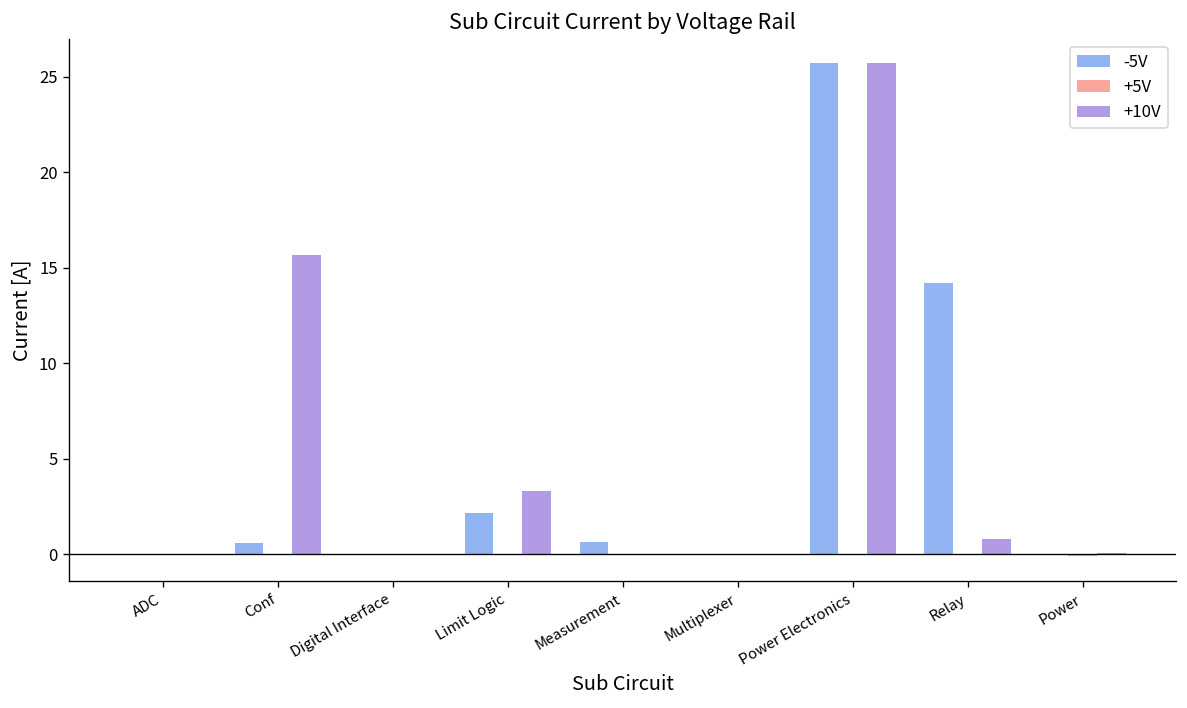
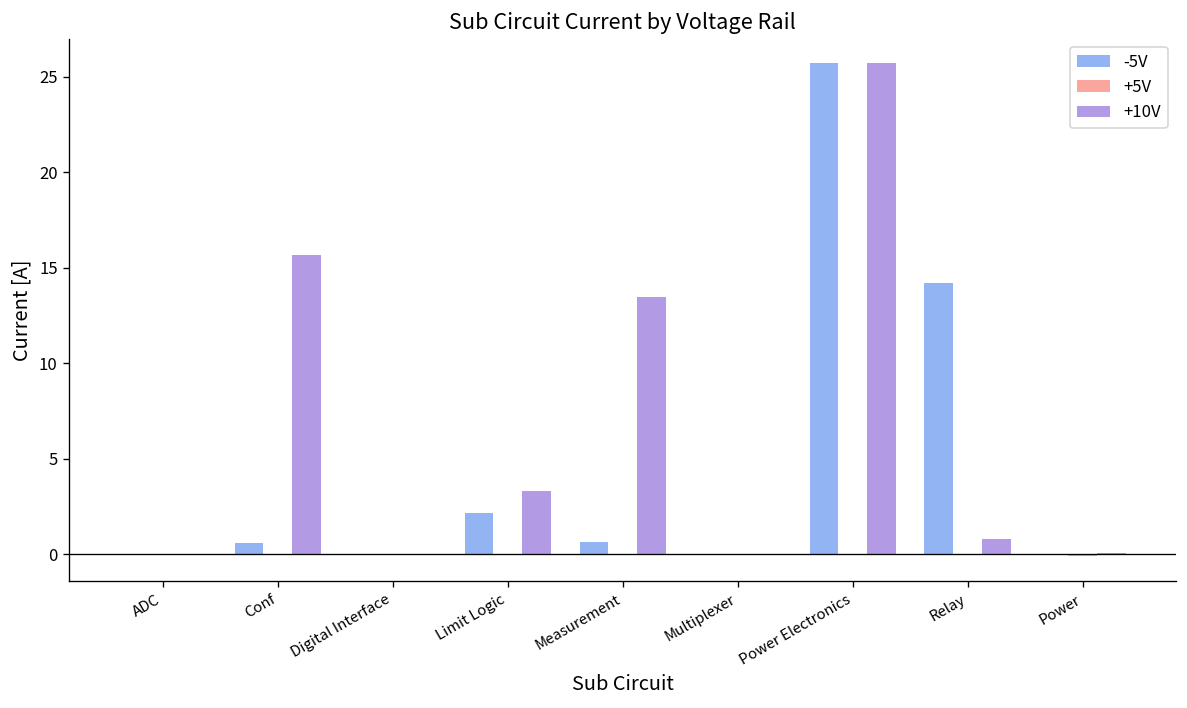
+10V, Measurement: 0.0 -> 13.5
